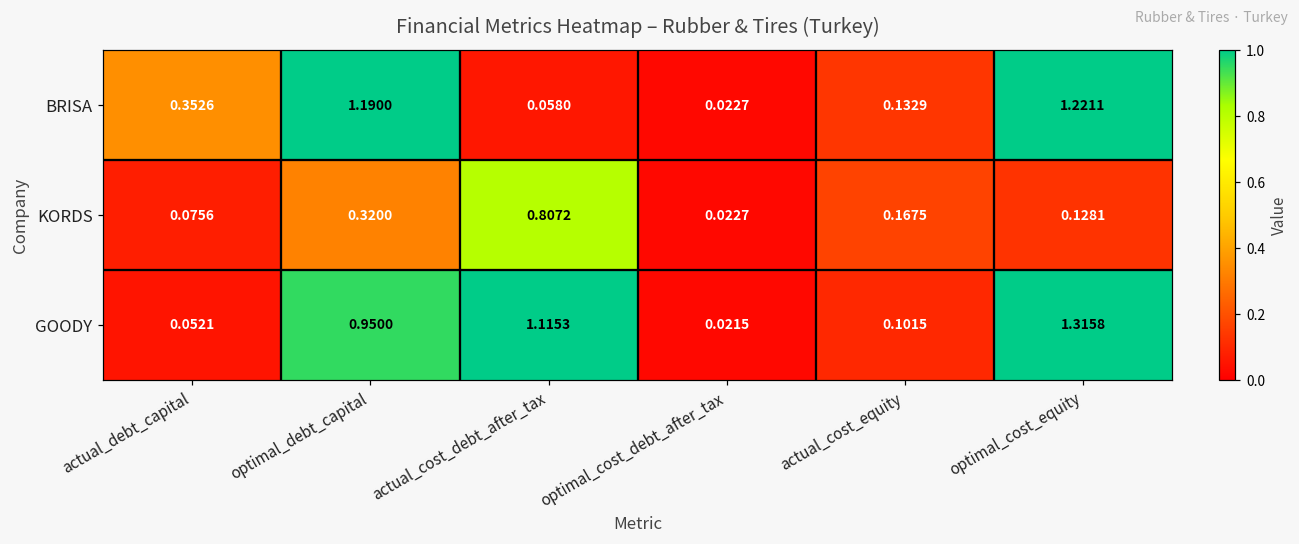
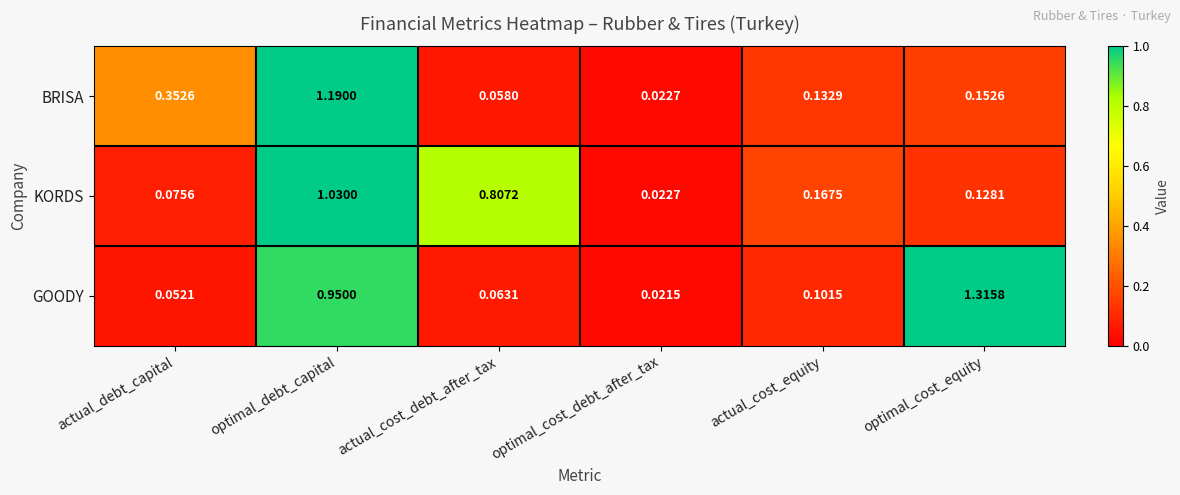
BRISA, optimal_cost_equity: 1.2211 -> 0.1526
KORDS, optimal_debt_capital: 0.3200 -> 1.0300
GOODY, actual_cost_debt_after_tax: 1.1153 -> 0.0631
